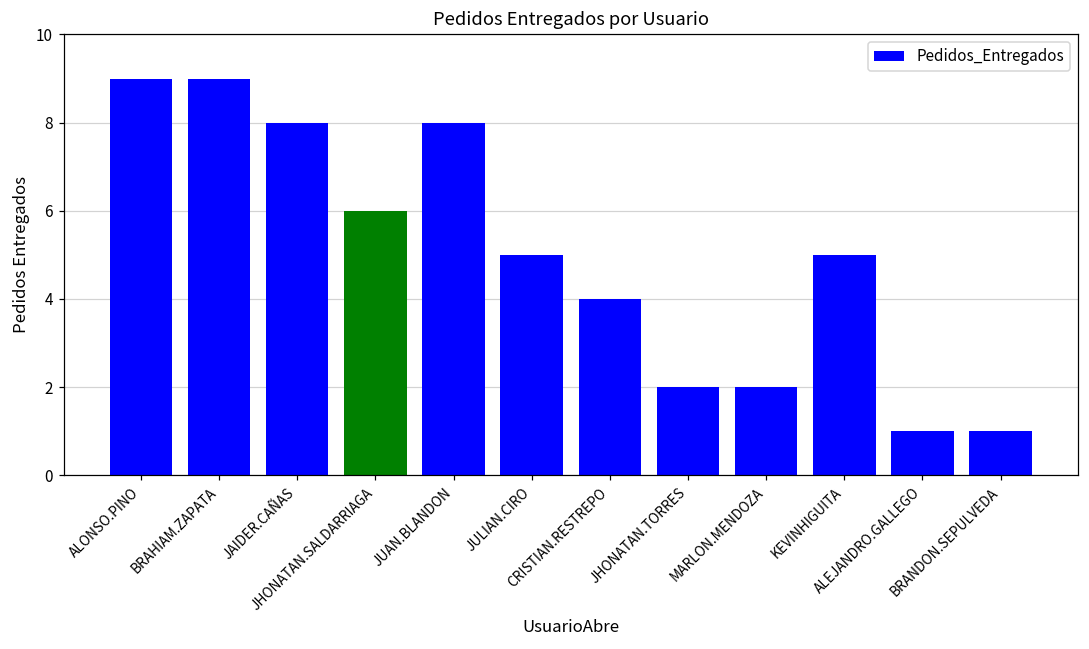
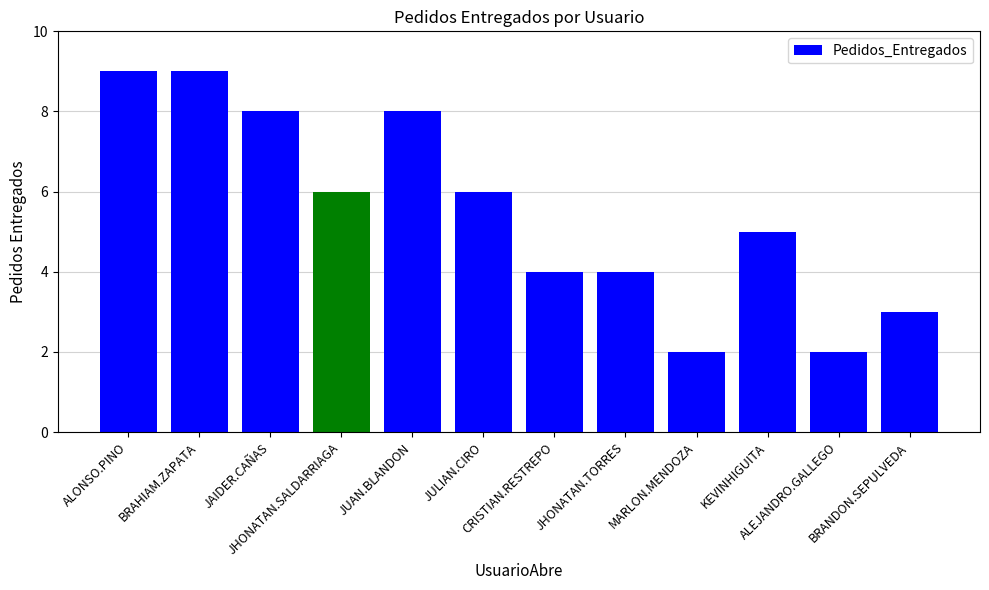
JULIAN.CIRO: 5 -> 6
JHONATAN.TORRES: 2 -> 4
ALEJANDRO.GALLEGO: 1 -> 2
BRANDON.SEPULVEDA: 1 -> 3
